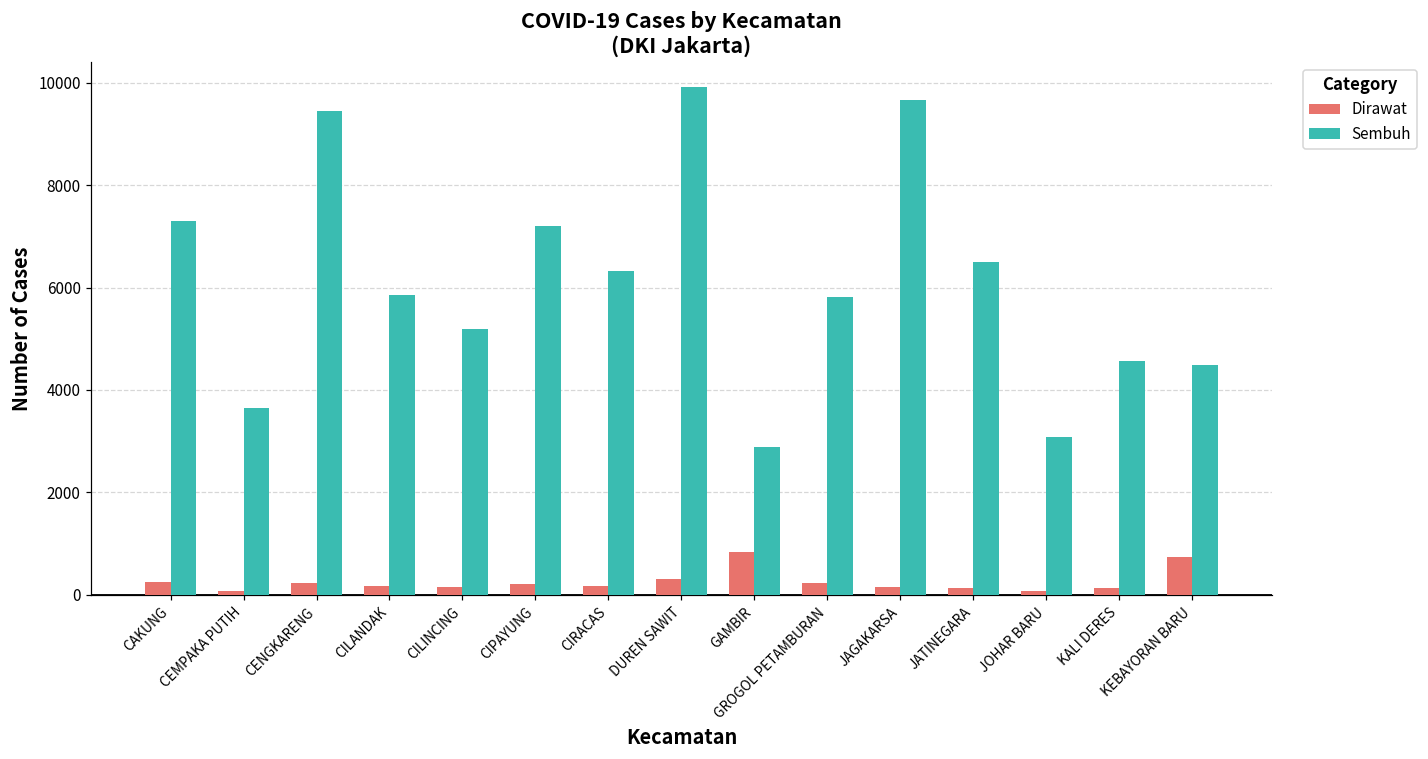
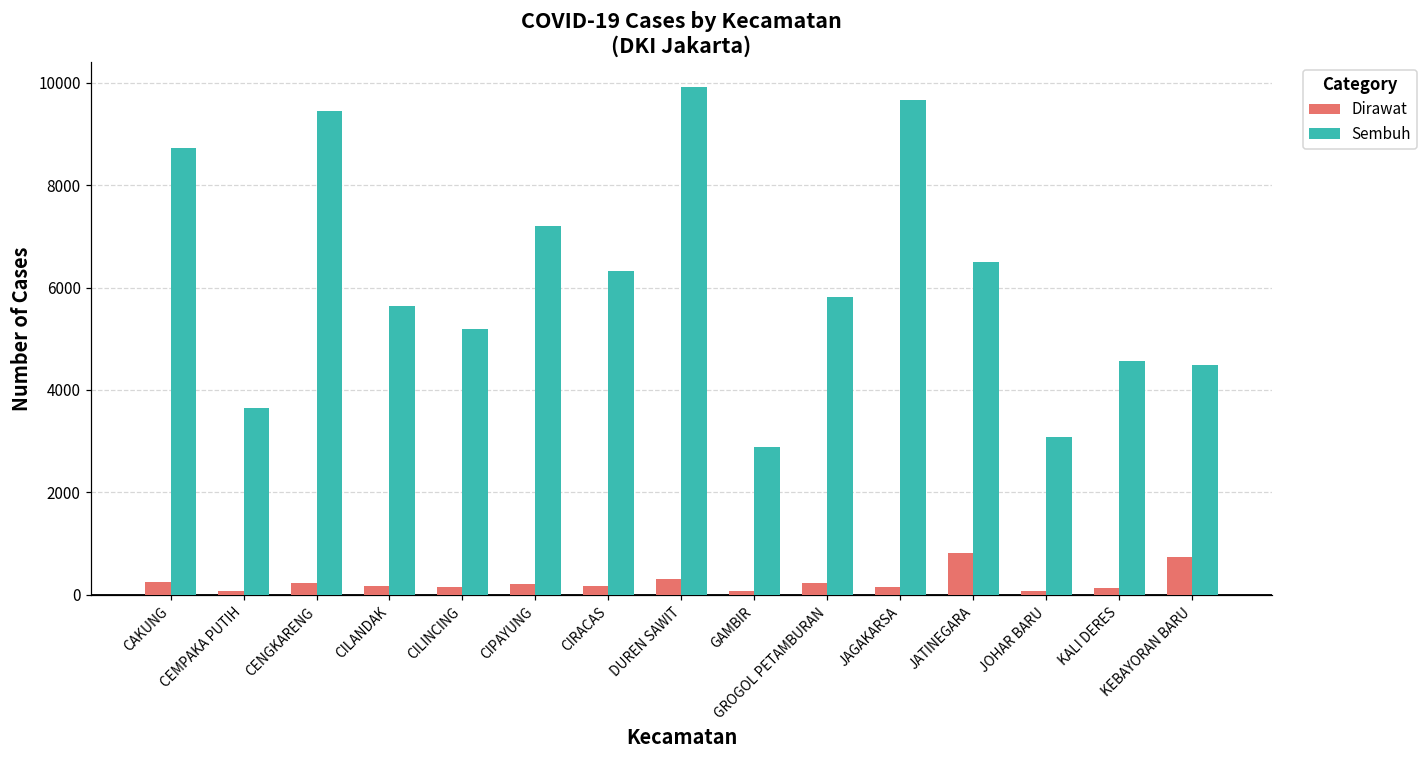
Sembuh, CAKUNG: 7300 -> 8700
Sembuh, CILANDAK: 5900 -> 5600
Dirawat, GAMBIR: 800 -> 100
Dirawat, JATINEGARA: 100 -> 800
